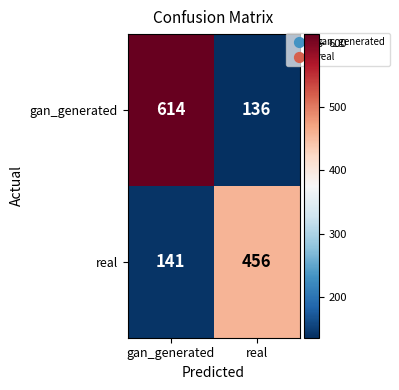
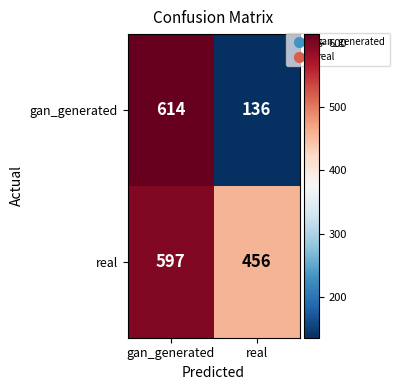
real, gan_generated: 141 -> 597
